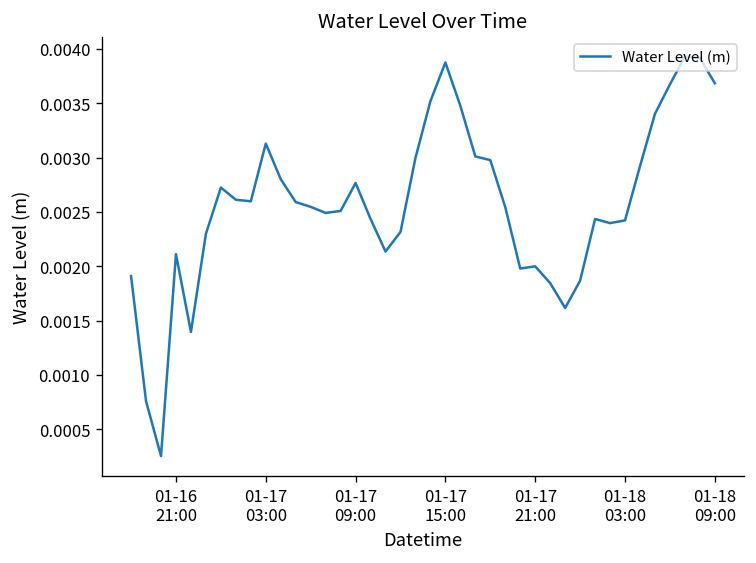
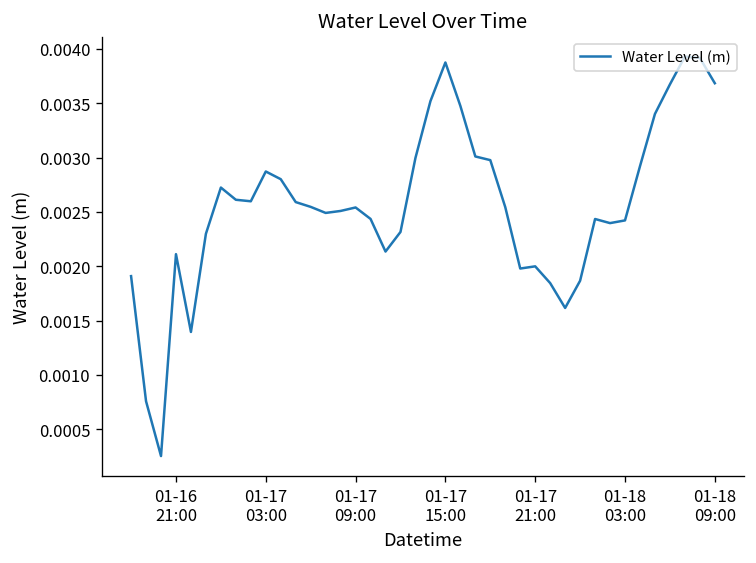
01-17 03:00: 0.0031 -> 0.0029
01-17 09:00: 0.0028 -> 0.0025
